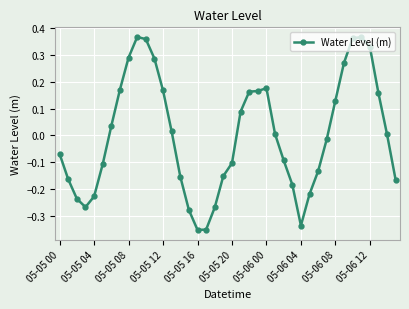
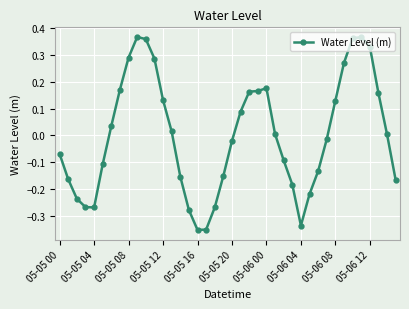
05-05 04: -0.23 -> -0.27
05-05 12: 0.17 -> 0.13
05-05 20: -0.10 -> -0.02
